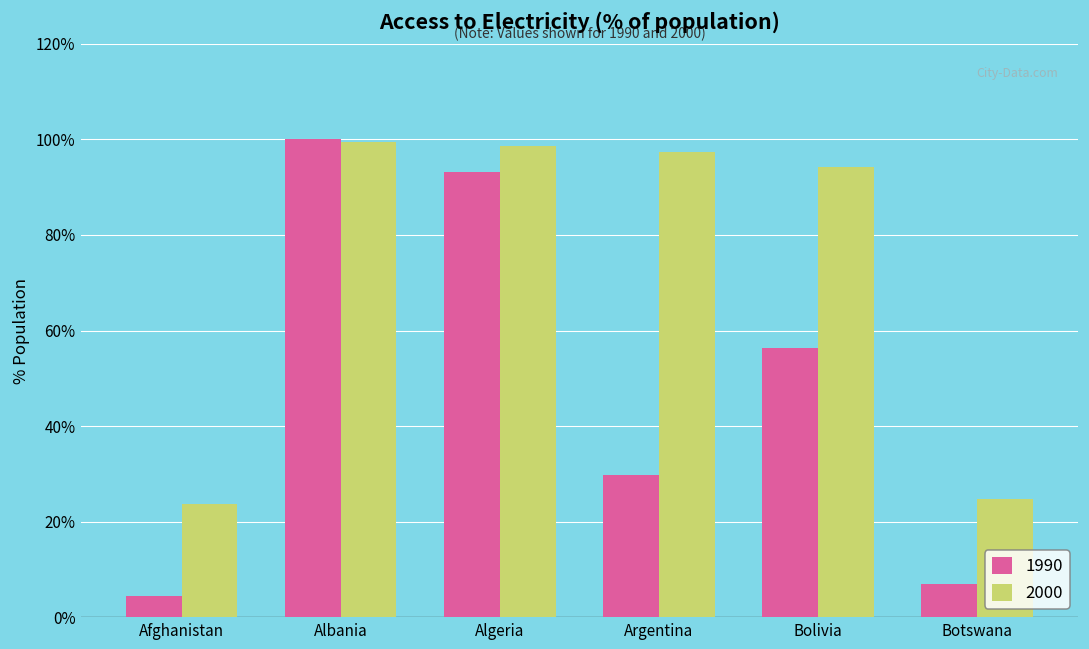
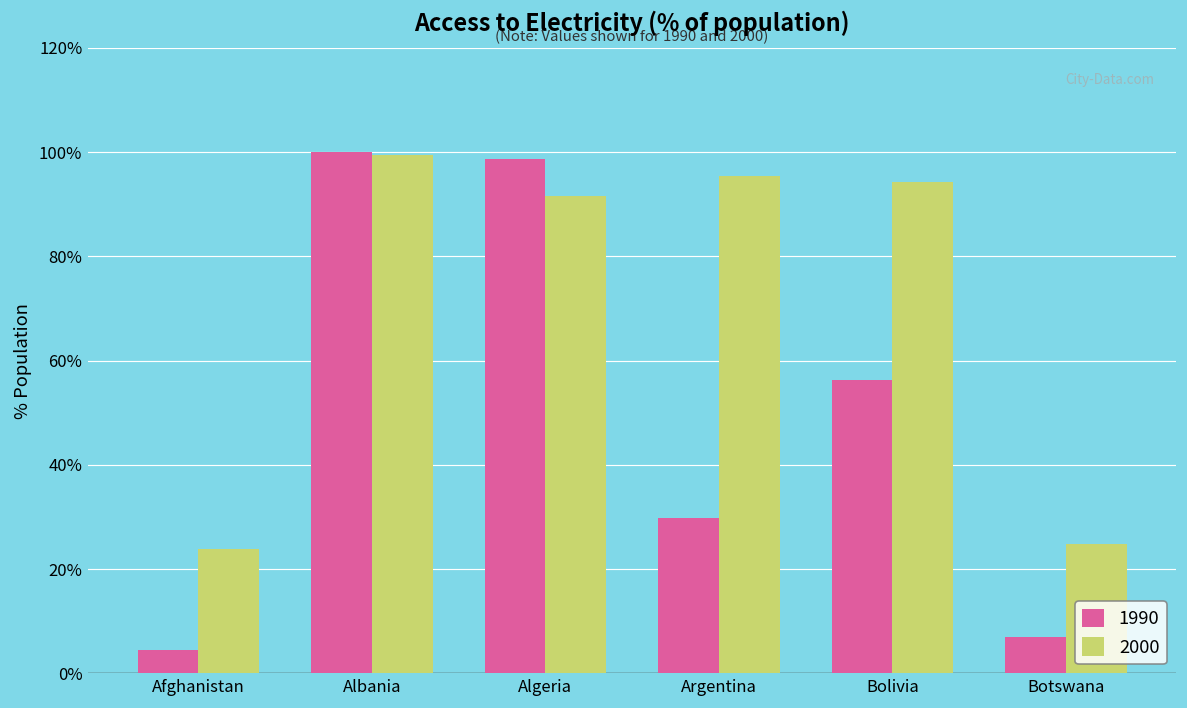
1990, Algeria: 93% -> 99%
2000, Algeria: 99% -> 92%
2000, Argentina: 97% -> 96%
